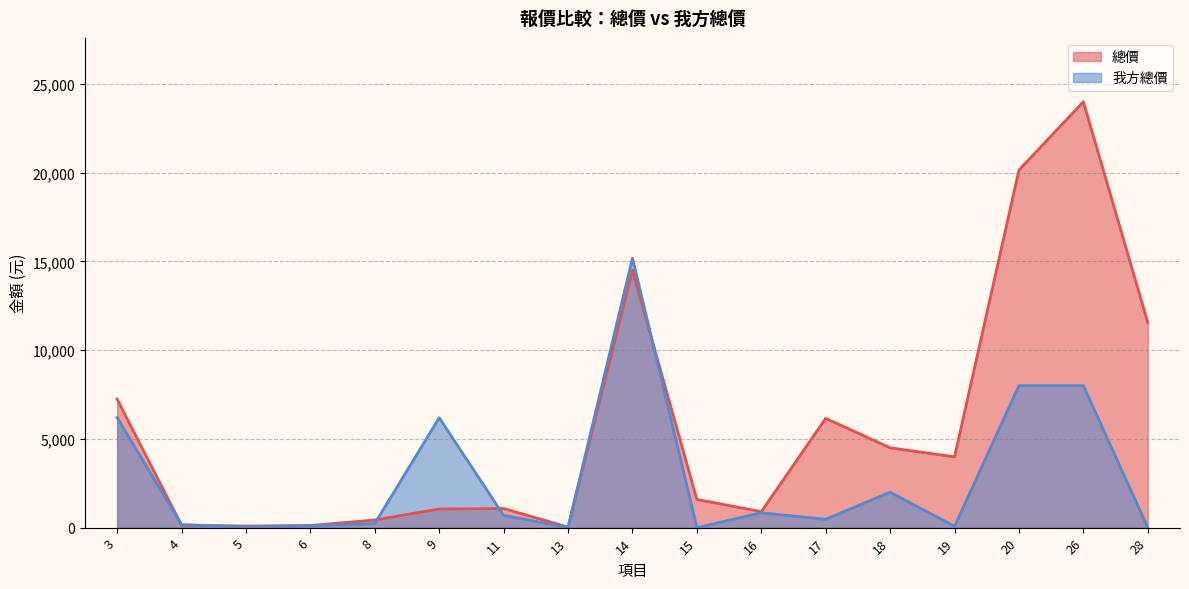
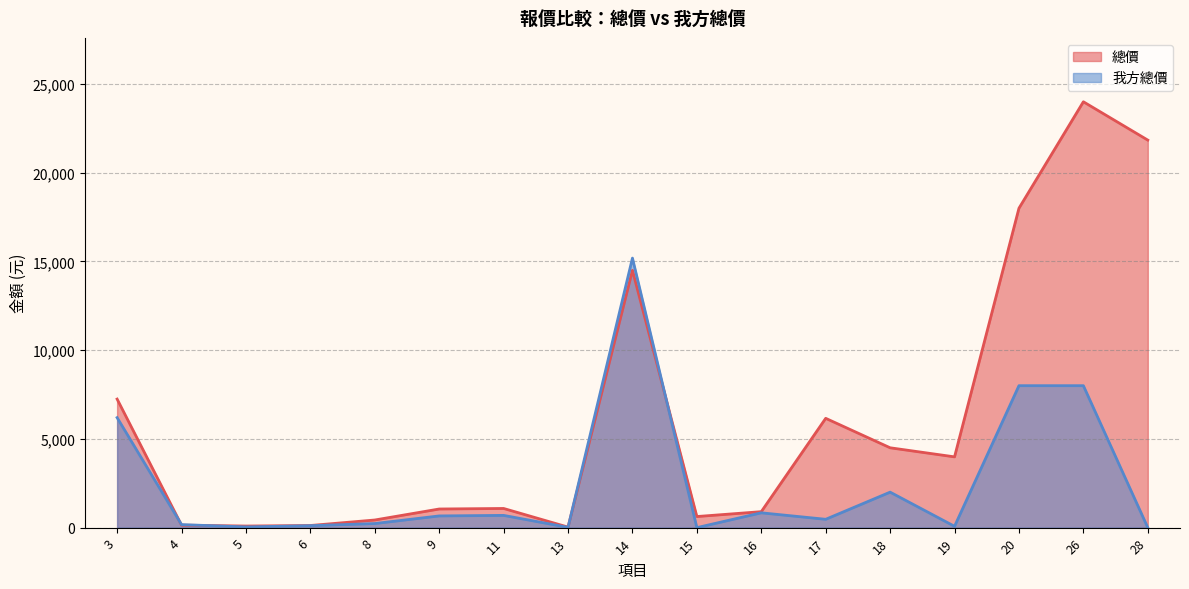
我方總價, 9: 6,200 -> 700
總價, 15: 1,600 -> 600
總價, 20: 20,200 -> 18,000
總價, 28: 11,600 -> 21,800
